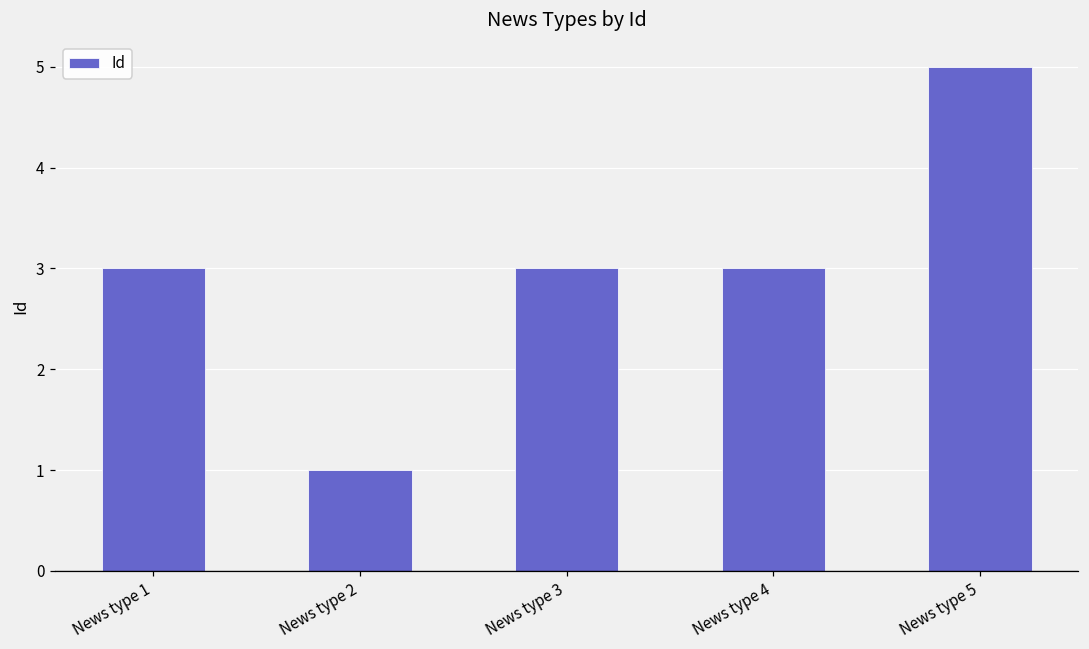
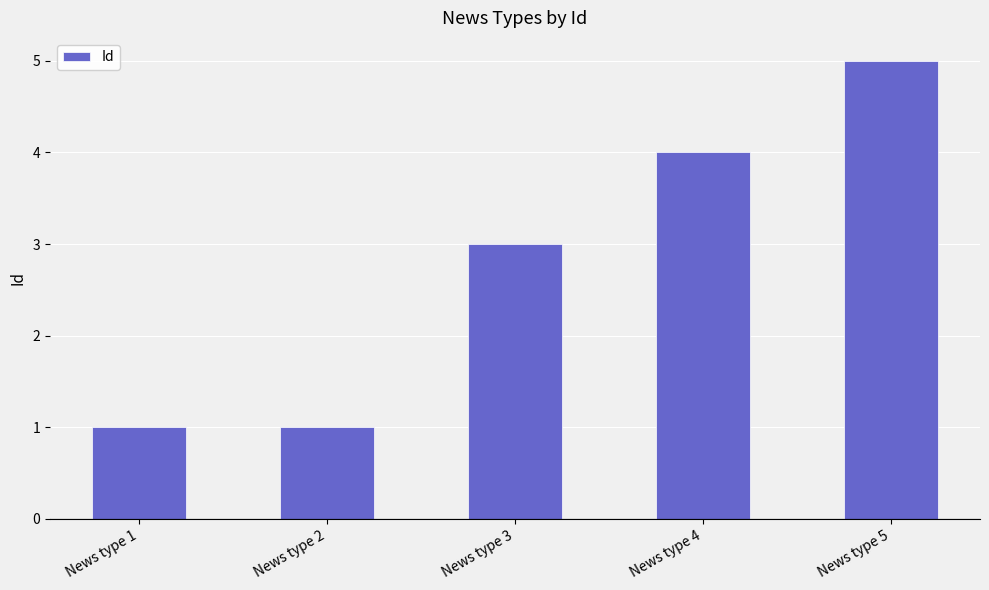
News type 1: 3 -> 1
News type 4: 3 -> 4
